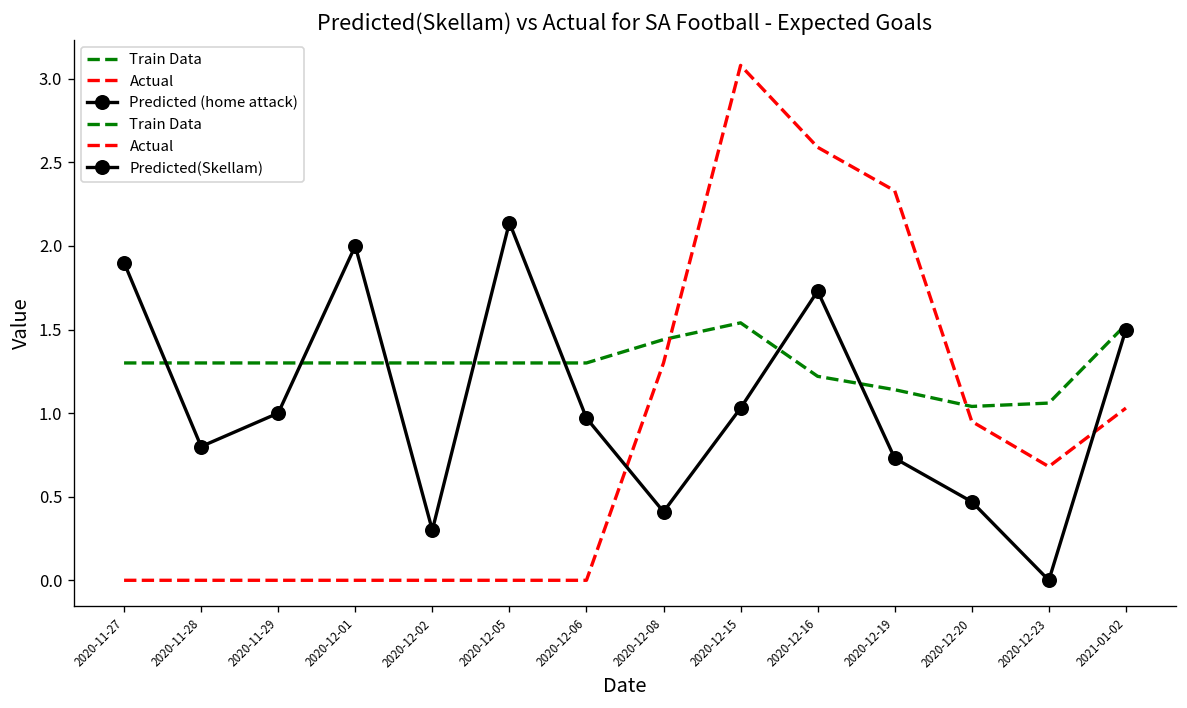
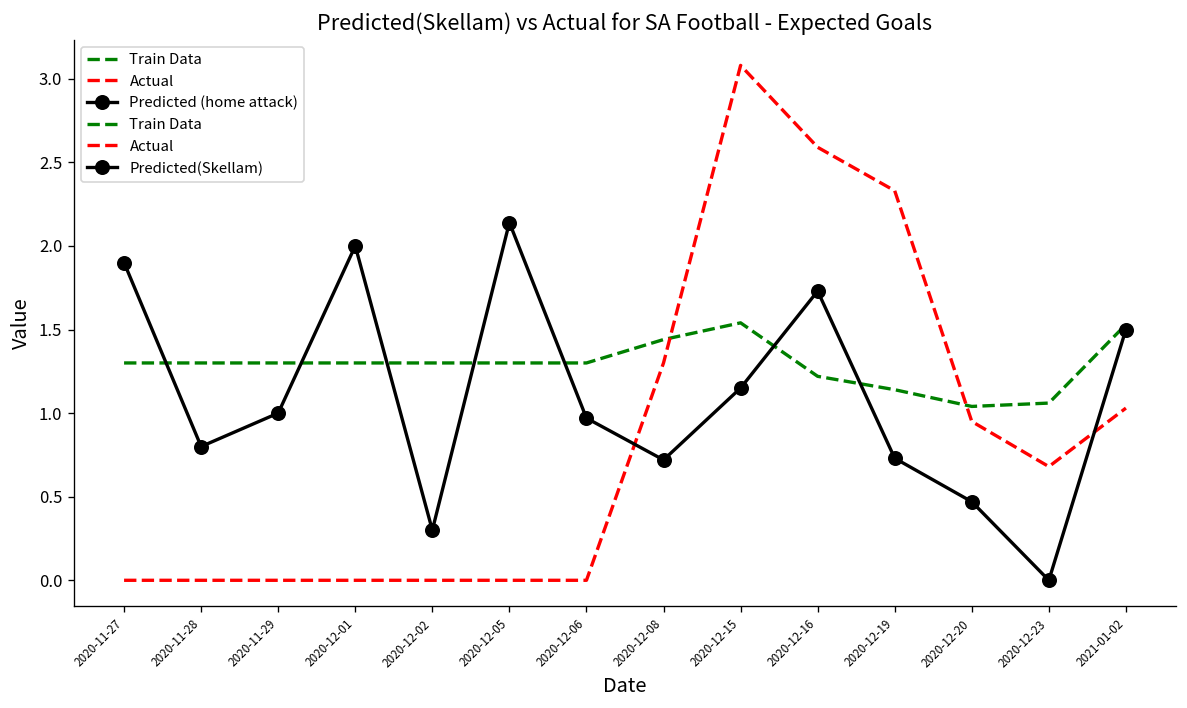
Predicted (home attack), 2020-12-08: 0.41 -> 0.72
Predicted (home attack), 2020-12-15: 1.03 -> 1.15
